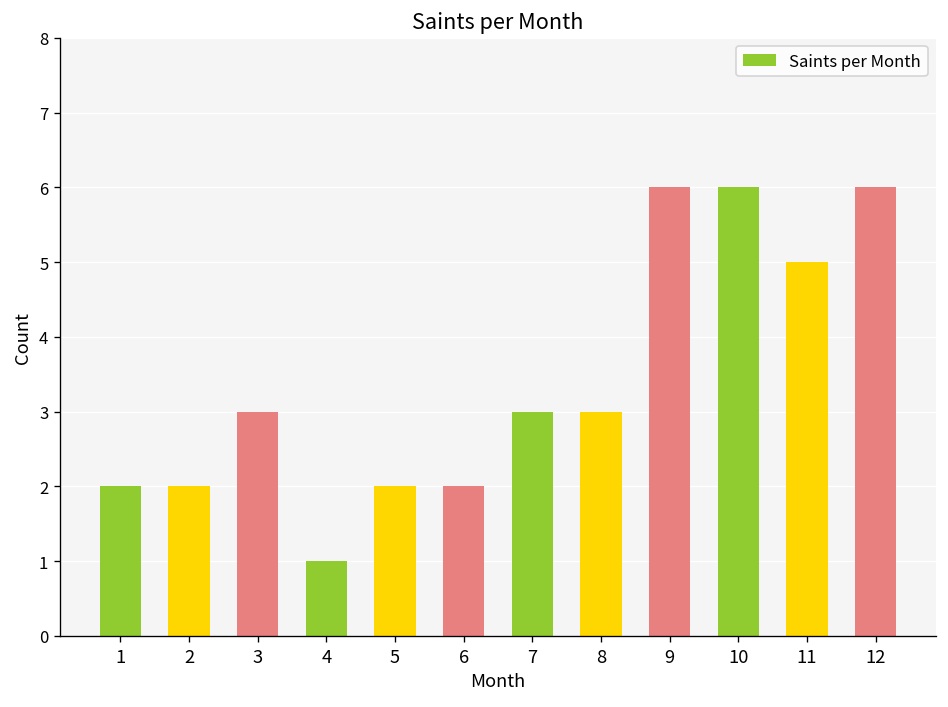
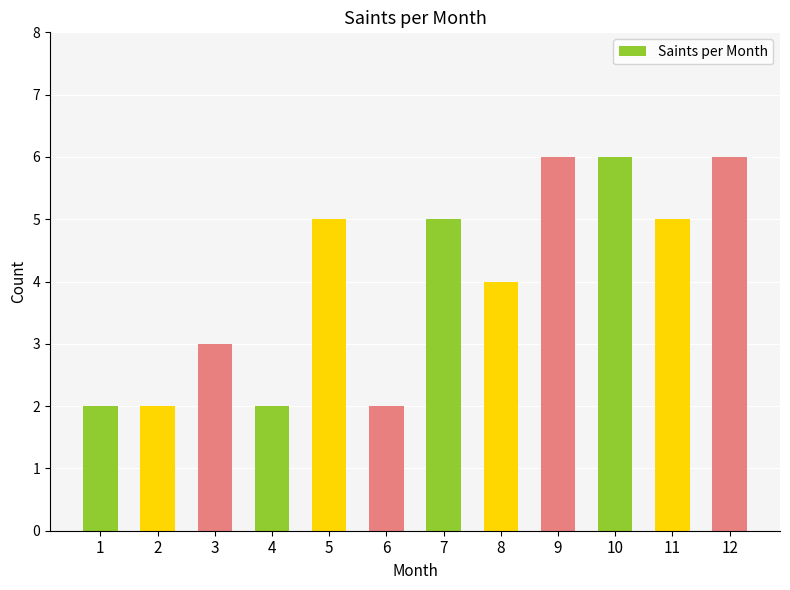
4: 1 -> 2
5: 2 -> 5
7: 3 -> 5
8: 3 -> 4
